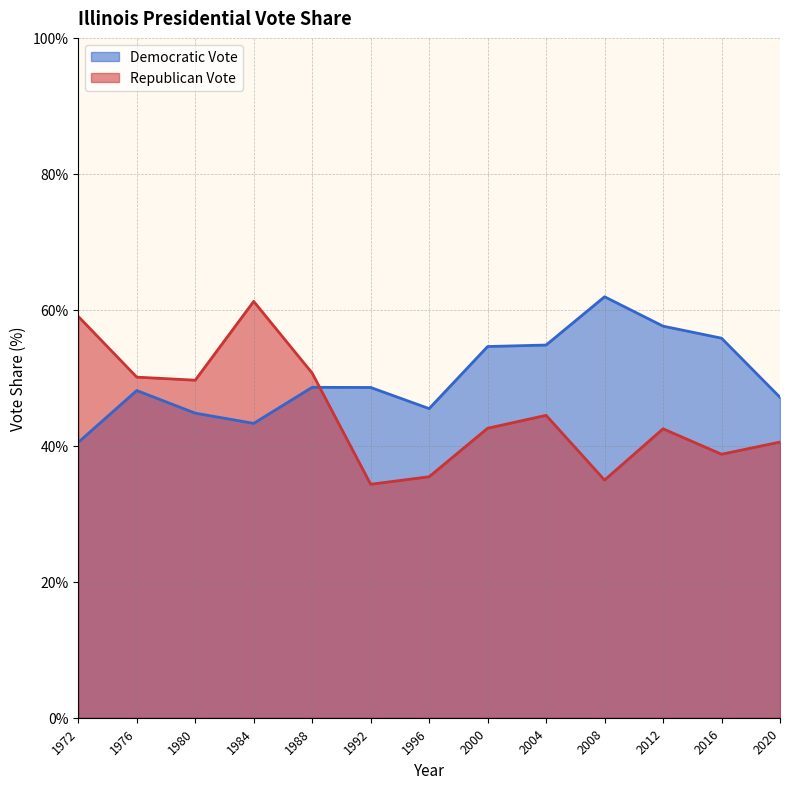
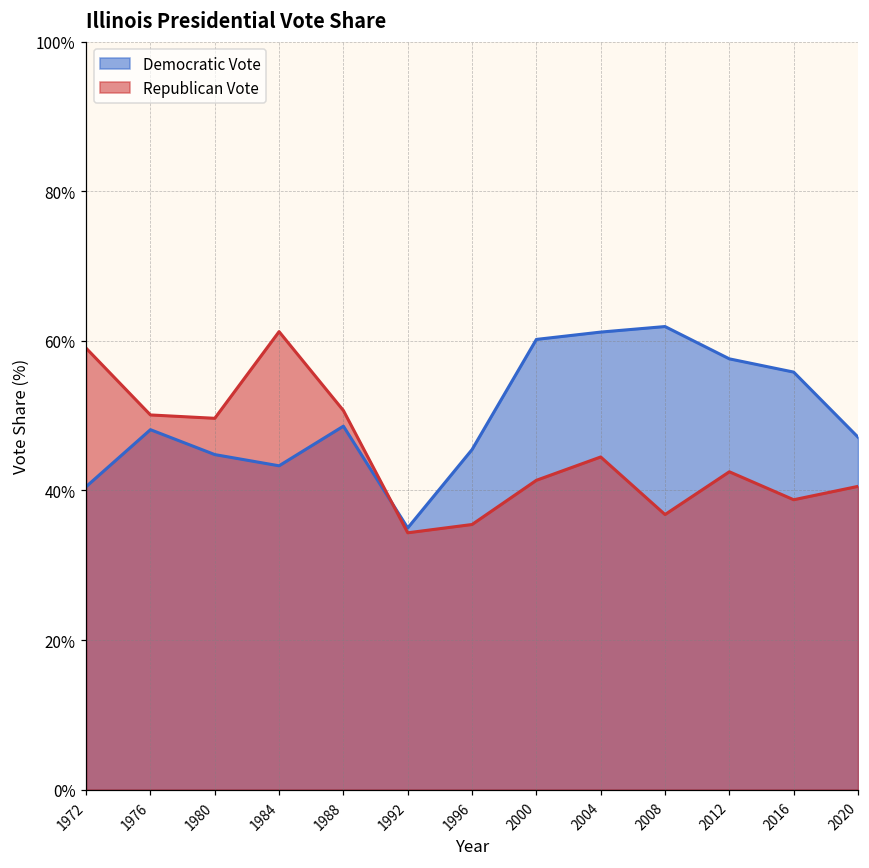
Democratic Vote, 1992: 49% -> 35%
Democratic Vote, 2000: 55% -> 60%
Republican Vote, 2000: 43% -> 41%
Democratic Vote, 2004: 55% -> 61%
Republican Vote, 2008: 35% -> 37%
